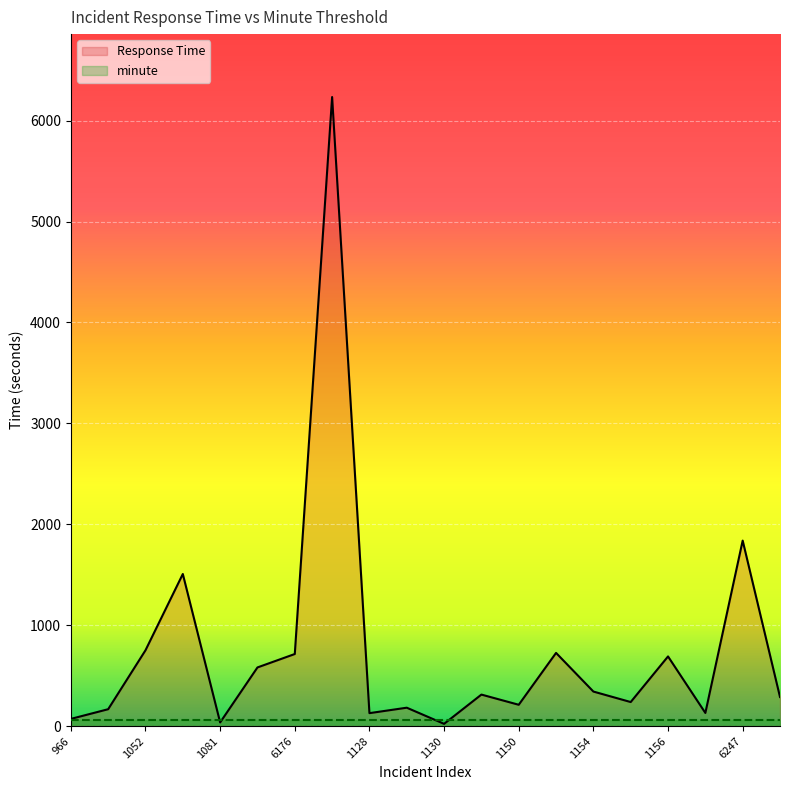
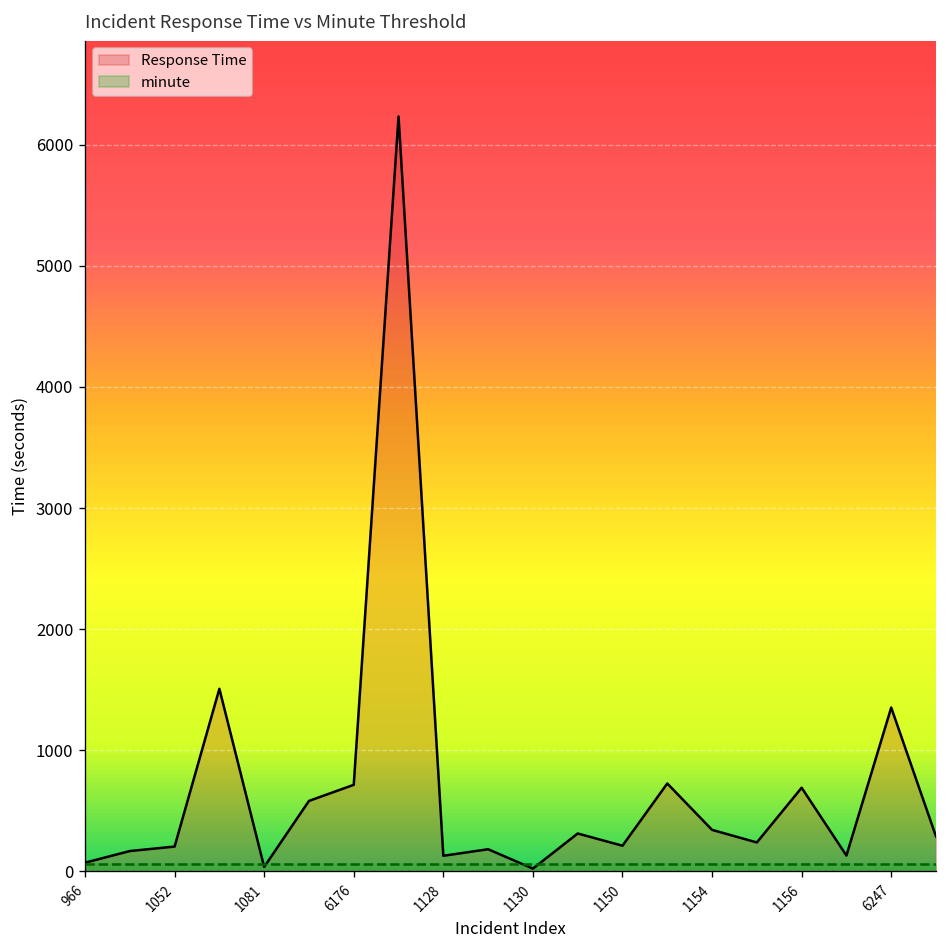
Response Time, 1052: 750 -> 200
Response Time, 6247: 1840 -> 1350
